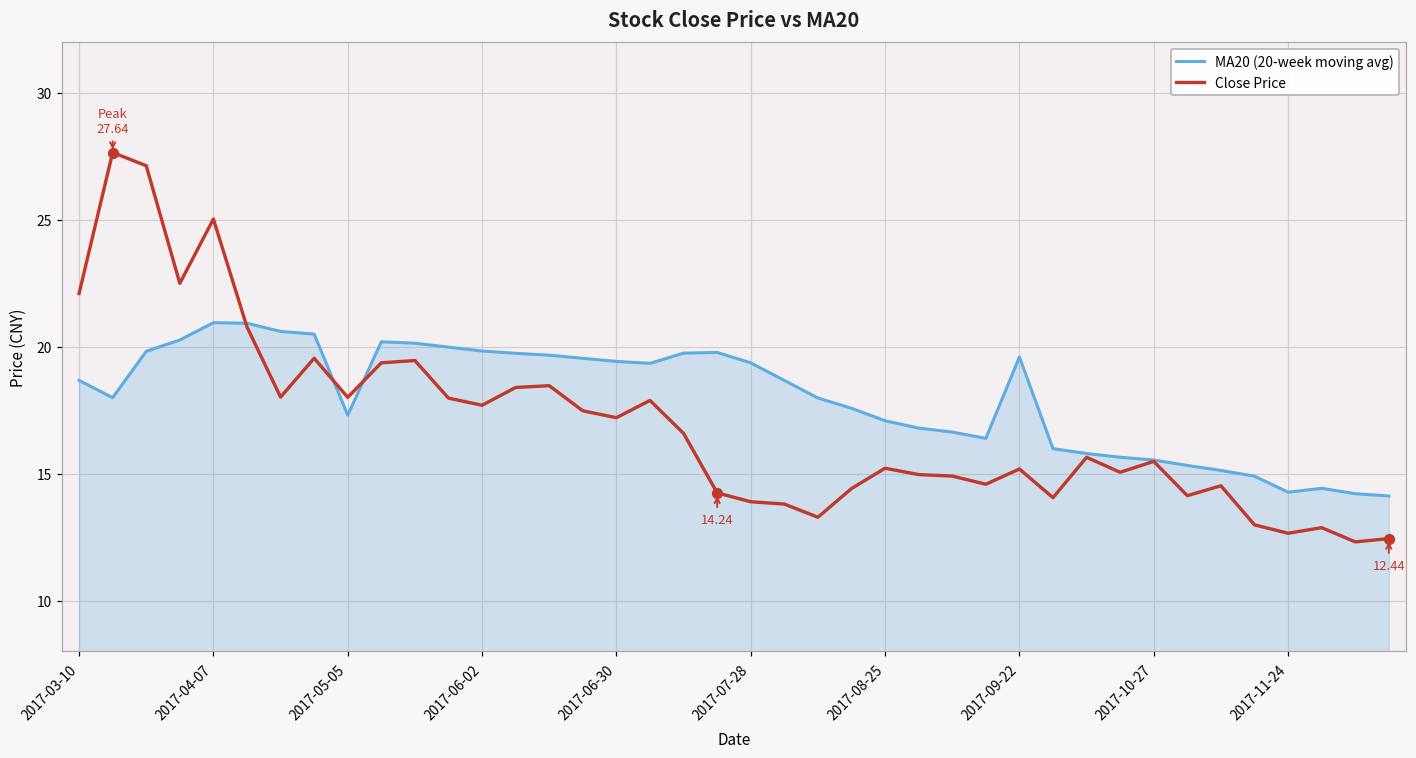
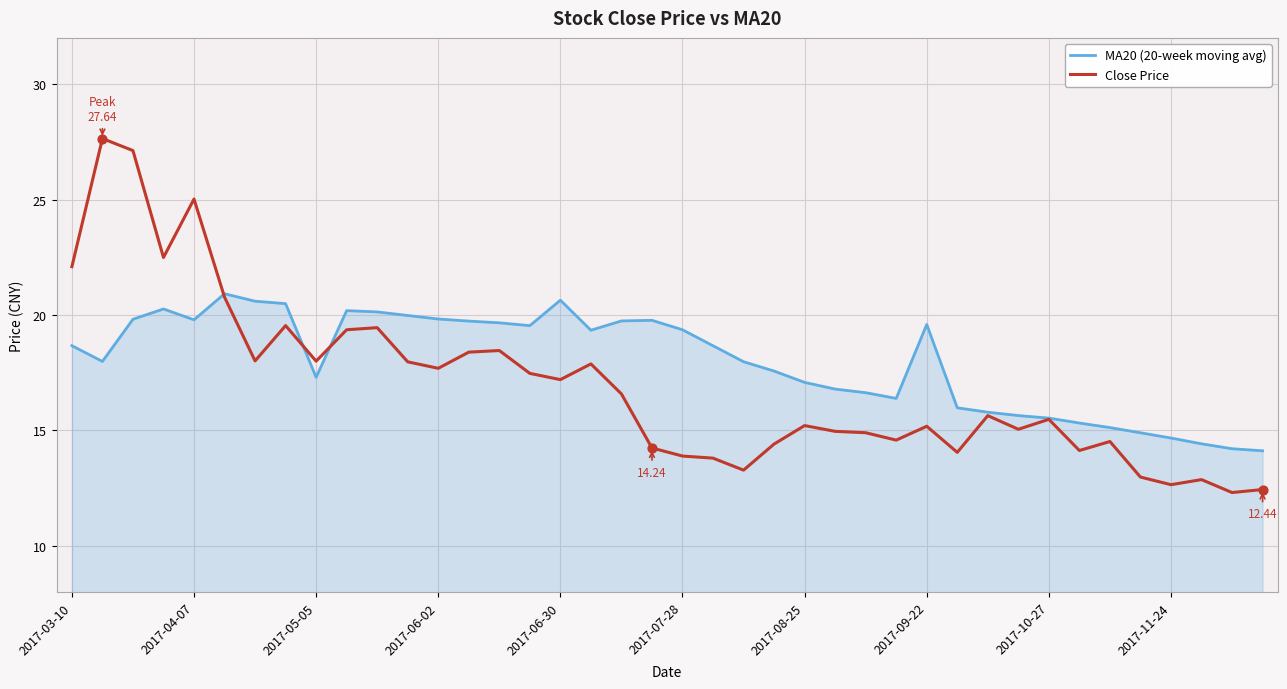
MA20 (20-week moving avg), 2017-04-07: 20.9 -> 19.8
MA20 (20-week moving avg), 2017-06-30: 19.4 -> 20.6
MA20 (20-week moving avg), 2017-11-24: 14.3 -> 14.7
